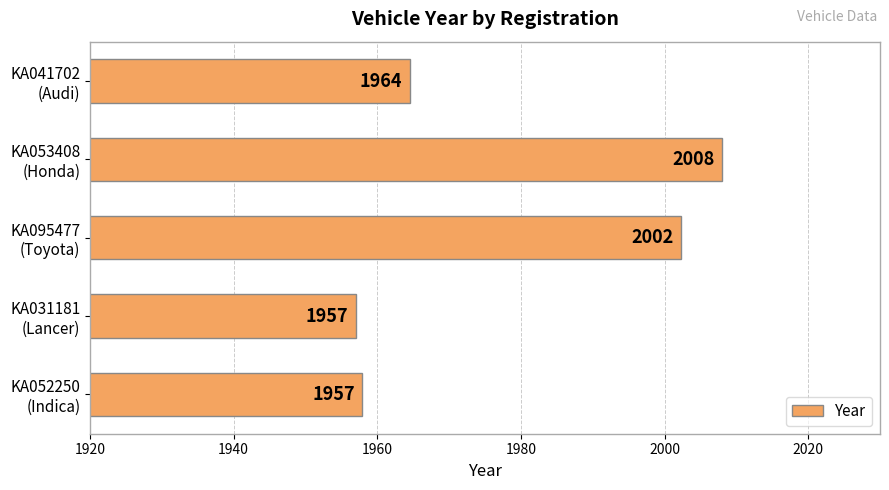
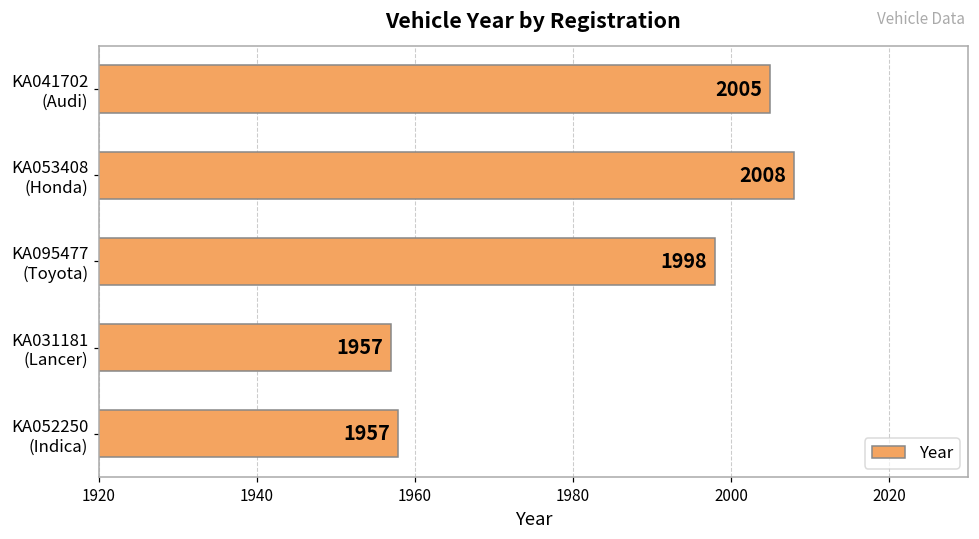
KA041702 (Audi): 1964 -> 2005
KA095477 (Toyota): 2002 -> 1998
